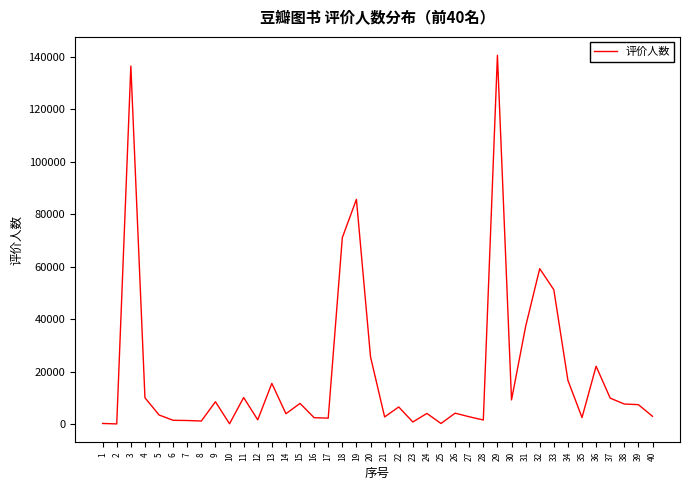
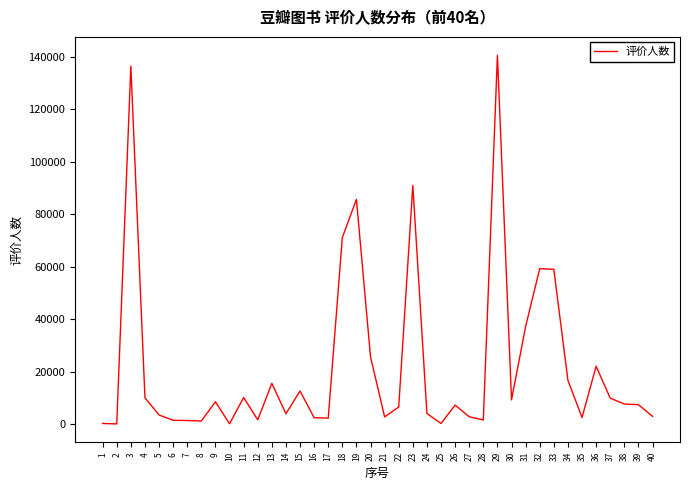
15: 8000 -> 13000
23: 1000 -> 91000
26: 4000 -> 7000
33: 51000 -> 59000
